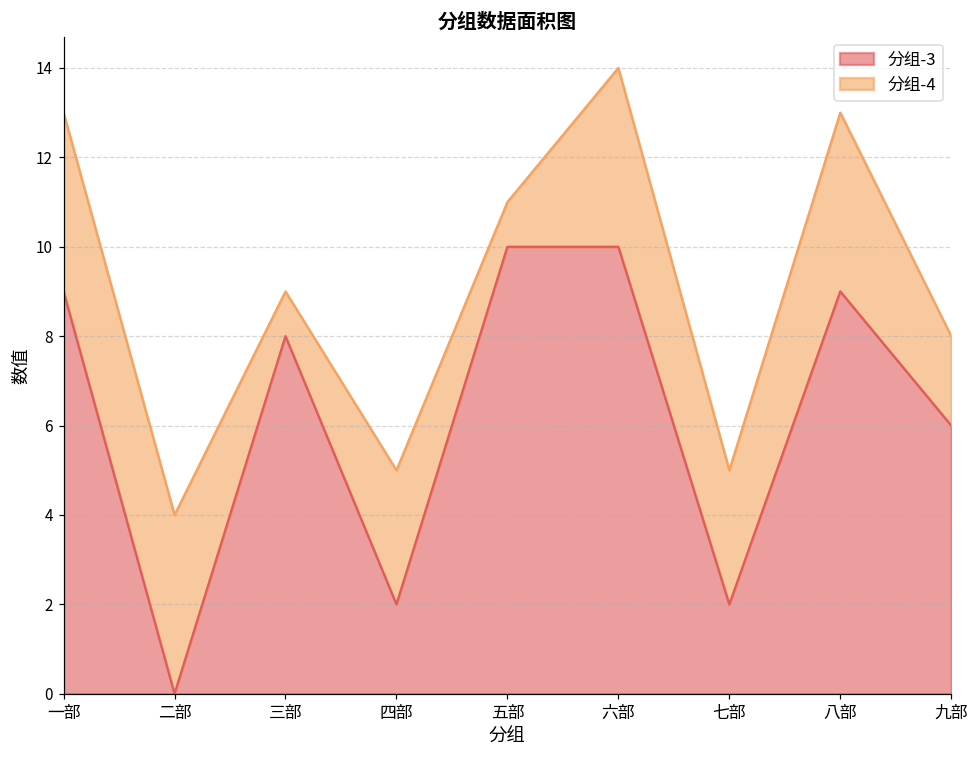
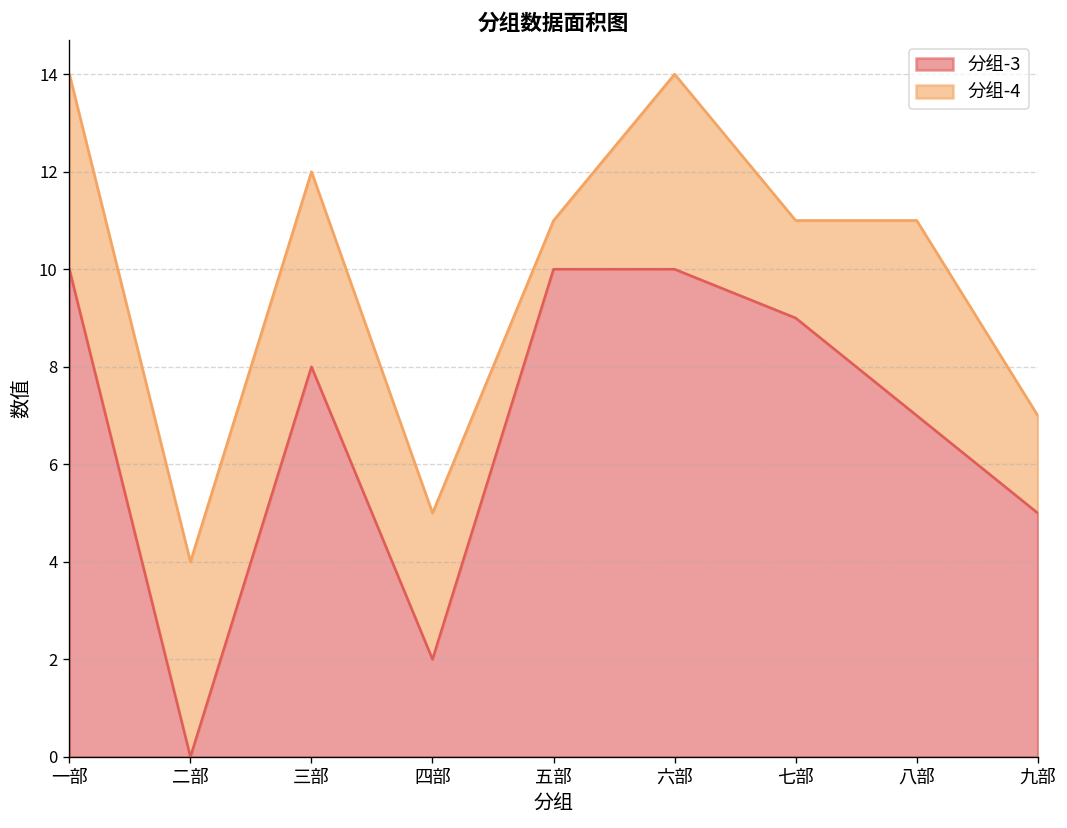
分组-3, 一部: 9 -> 10
分组-4, 三部: 1 -> 4
分组-3, 七部: 2 -> 9
分组-4, 七部: 3 -> 2
分组-3, 八部: 9 -> 7
分组-3, 九部: 6 -> 5
